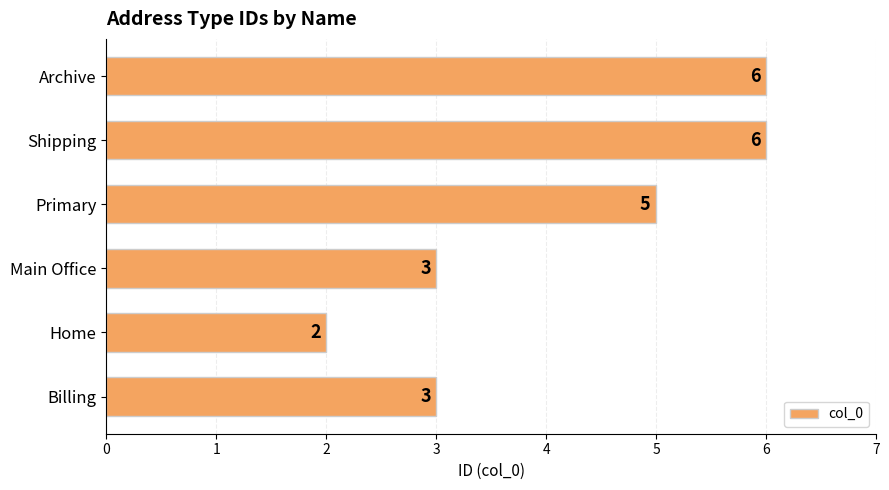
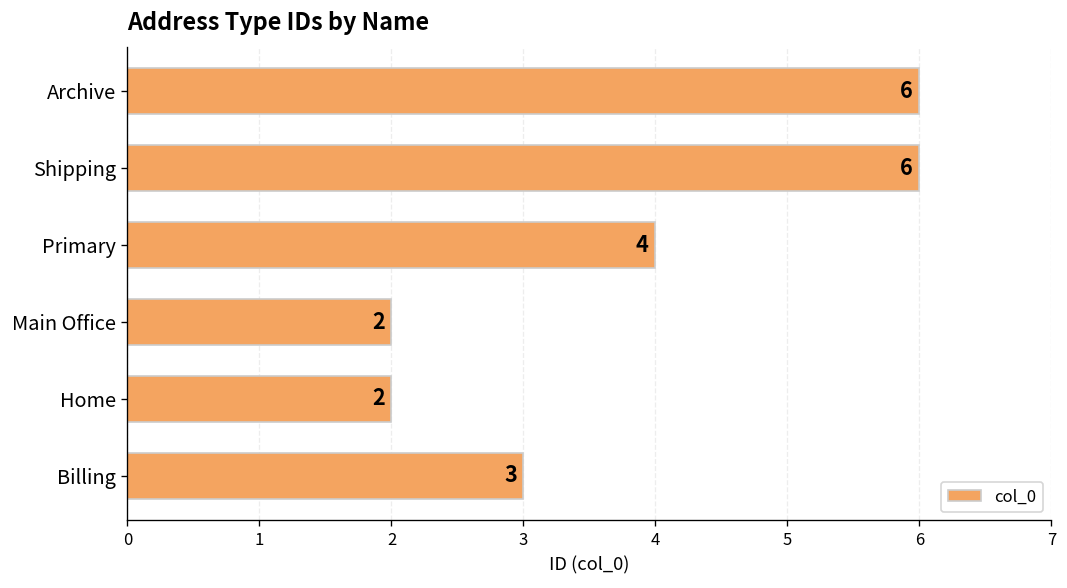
Primary: 5 -> 4
Main Office: 3 -> 2
